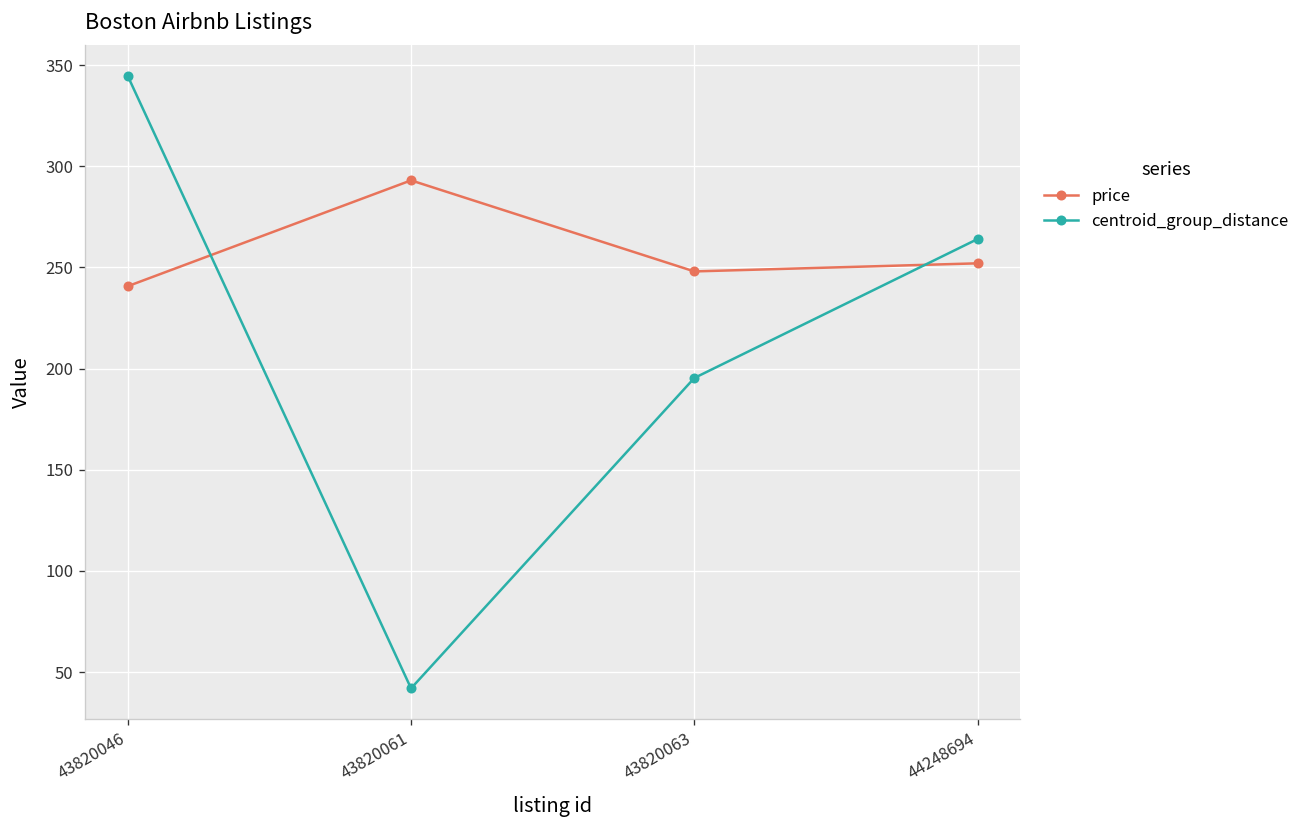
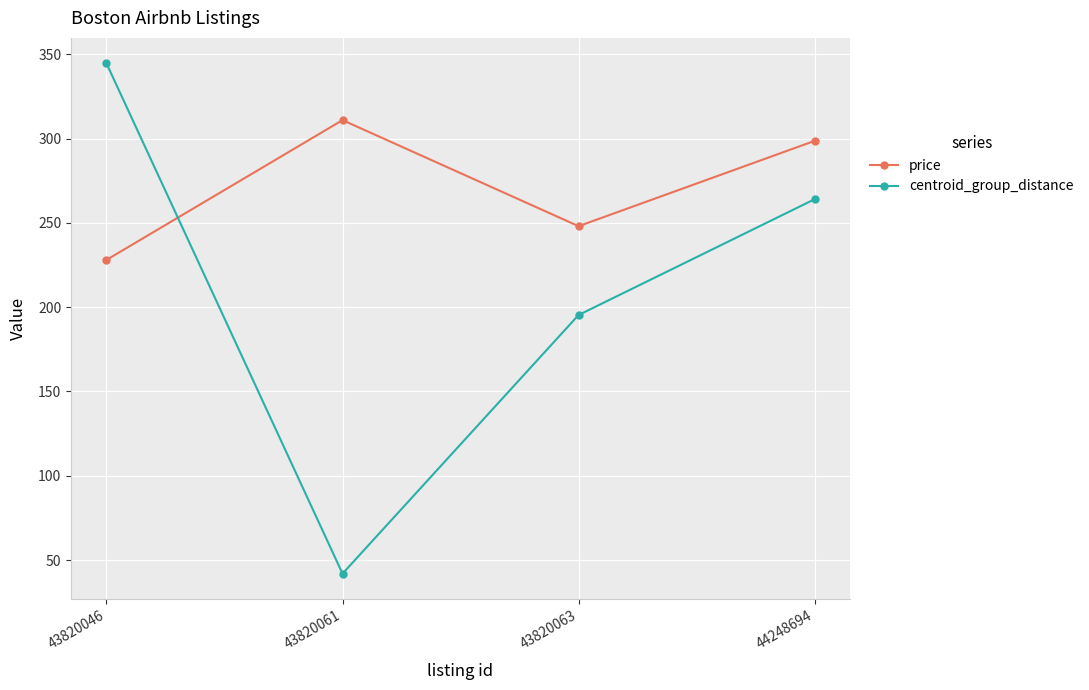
price, 43820046: 241 -> 228
price, 43820061: 293 -> 311
price, 44248694: 252 -> 299
